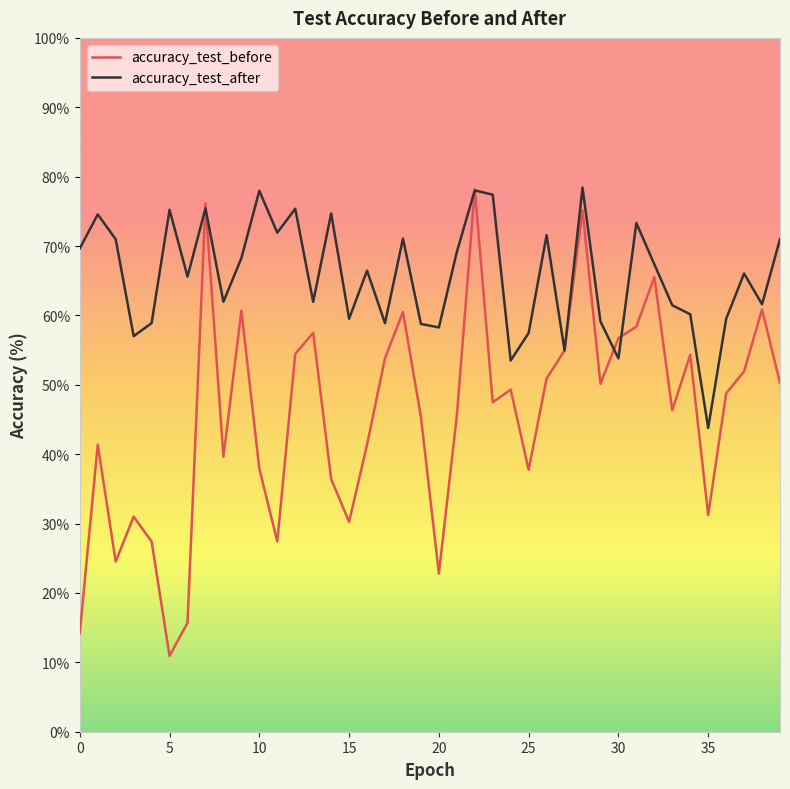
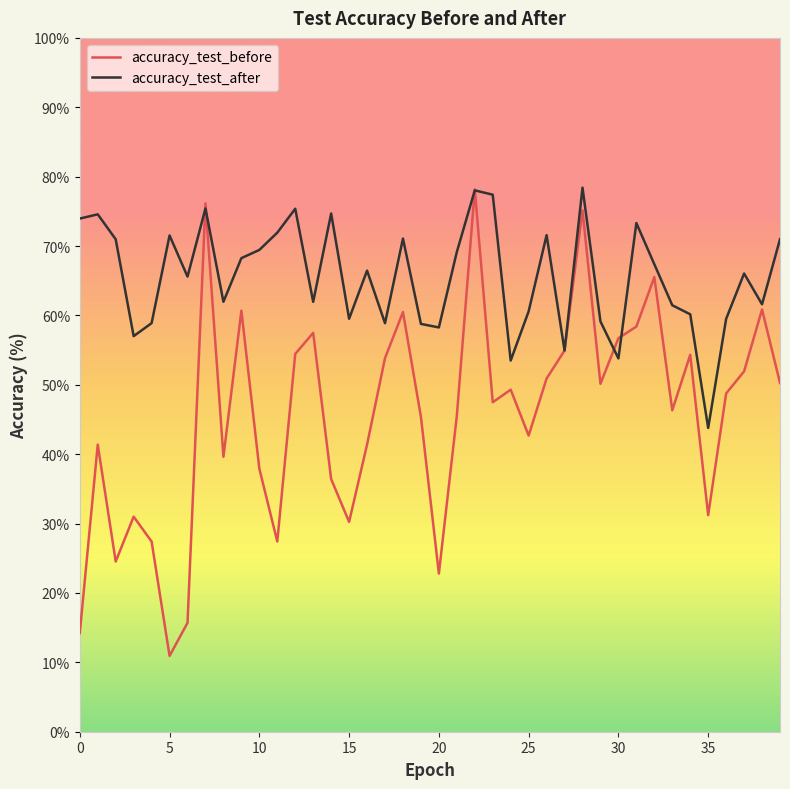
accuracy_test_after, 0: 70% -> 74%
accuracy_test_after, 5: 75% -> 72%
accuracy_test_after, 10: 78% -> 69%
accuracy_test_before, 25: 38% -> 43%
accuracy_test_after, 25: 57% -> 61%
